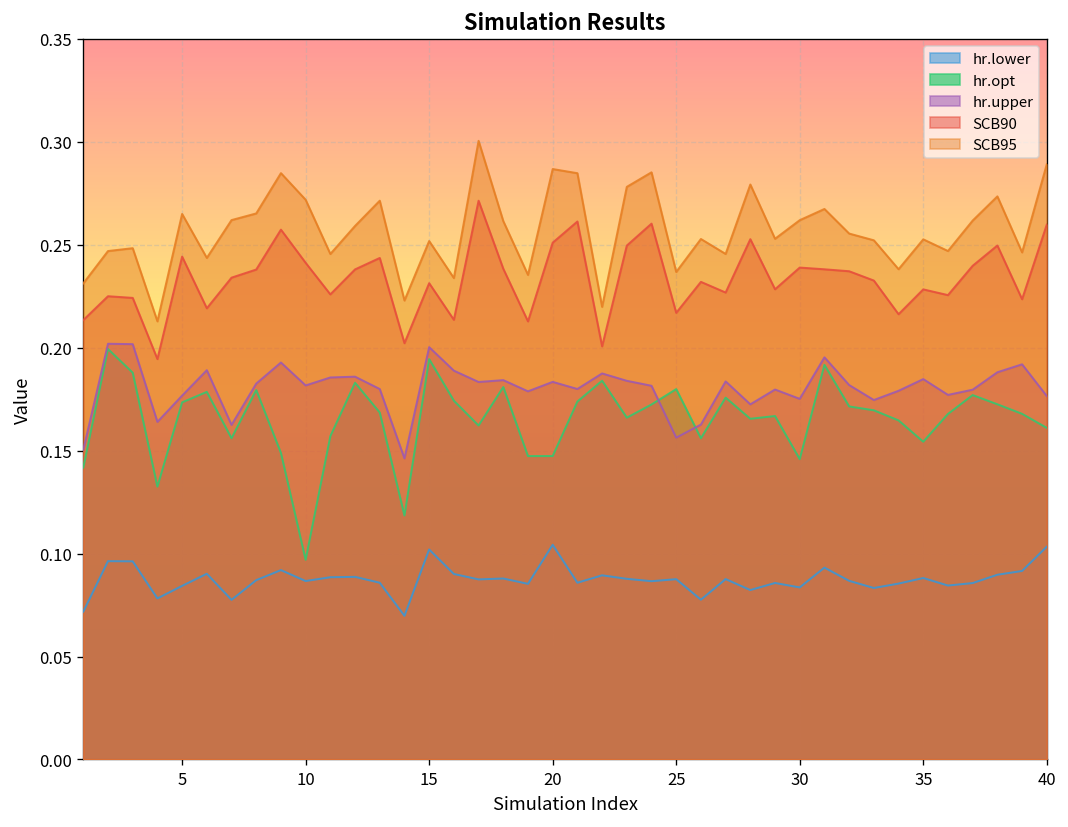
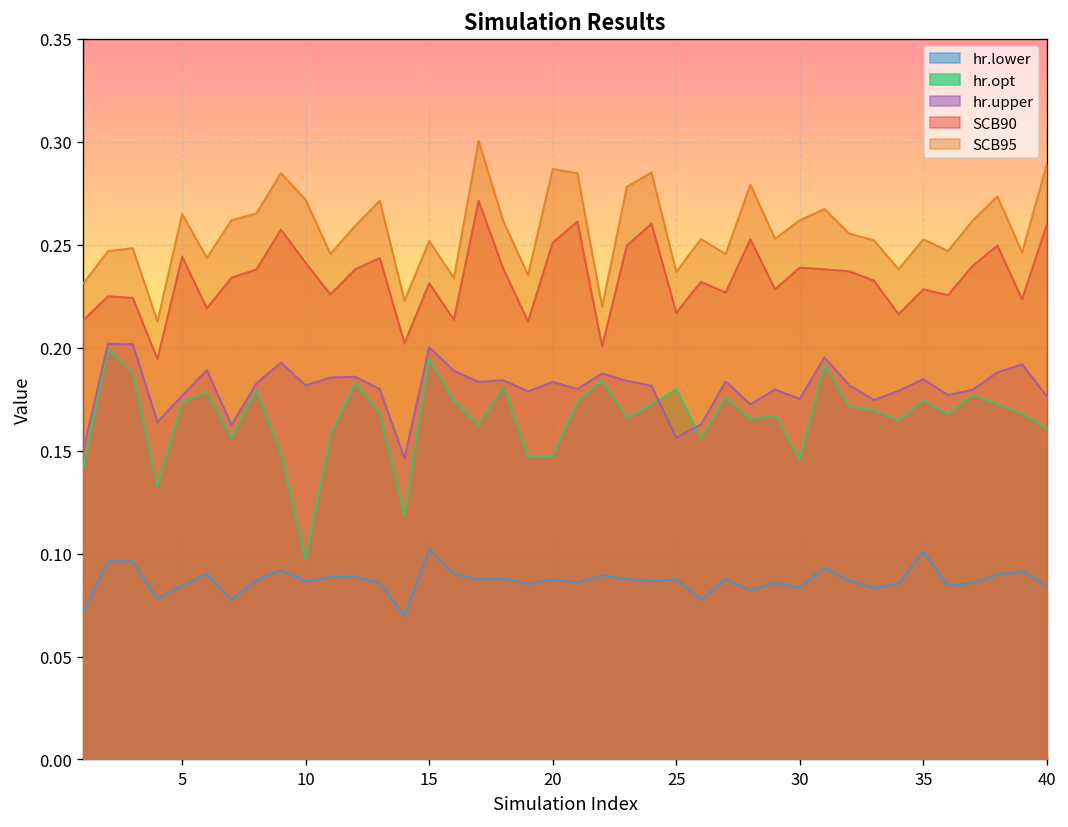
hr.lower, 20: 0.104 -> 0.088
hr.lower, 35: 0.088 -> 0.101
hr.opt, 35: 0.154 -> 0.174
hr.lower, 40: 0.103 -> 0.084
